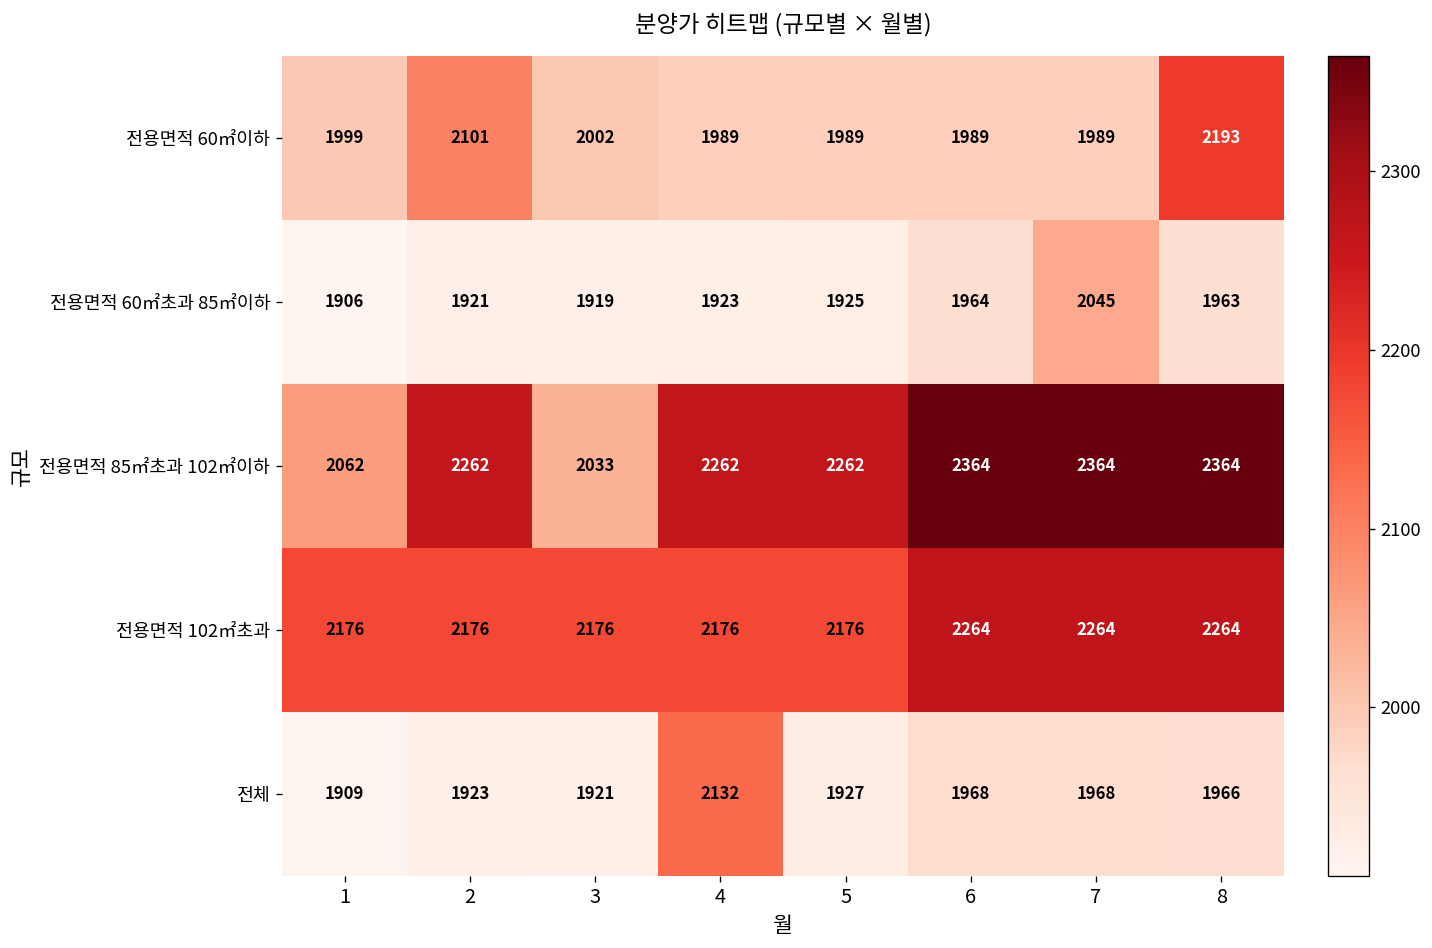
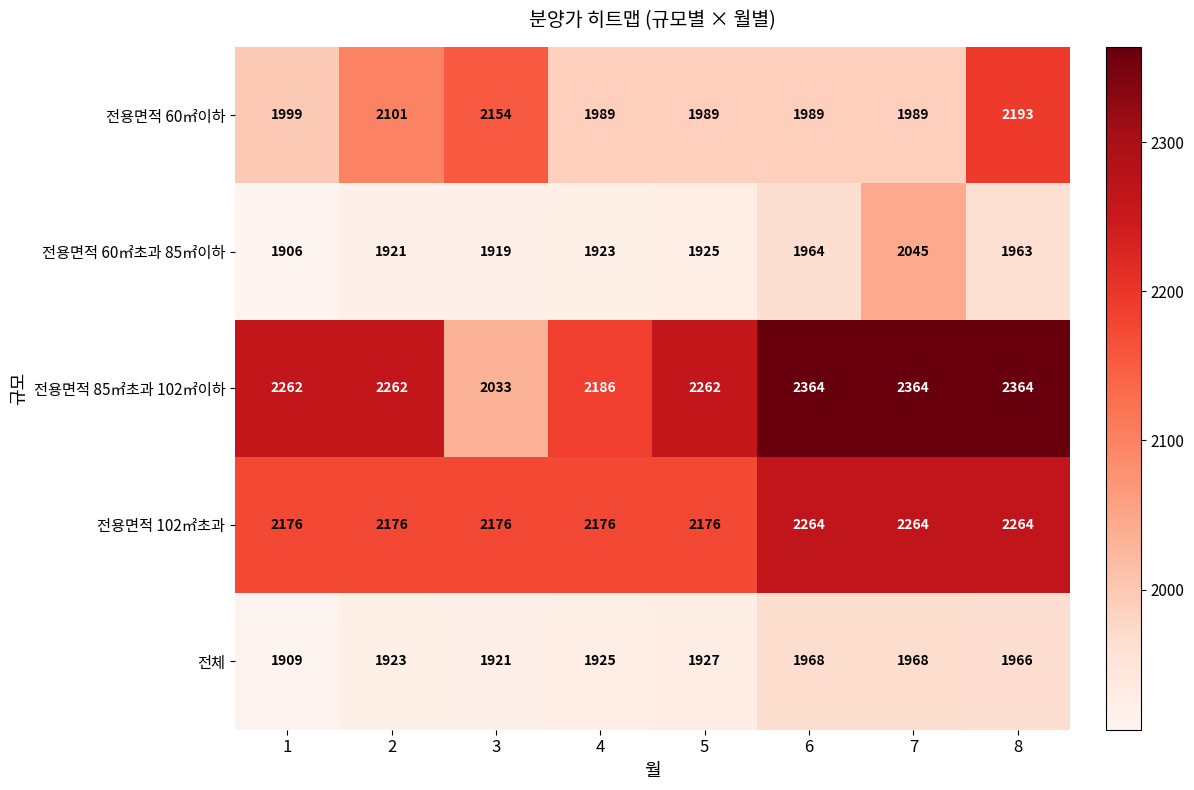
전용면적 60㎡이하, 3: 2002 -> 2154
전용면적 85㎡초과 102㎡이하, 1: 2062 -> 2262
전용면적 85㎡초과 102㎡이하, 4: 2262 -> 2186
전체, 4: 2132 -> 1925
